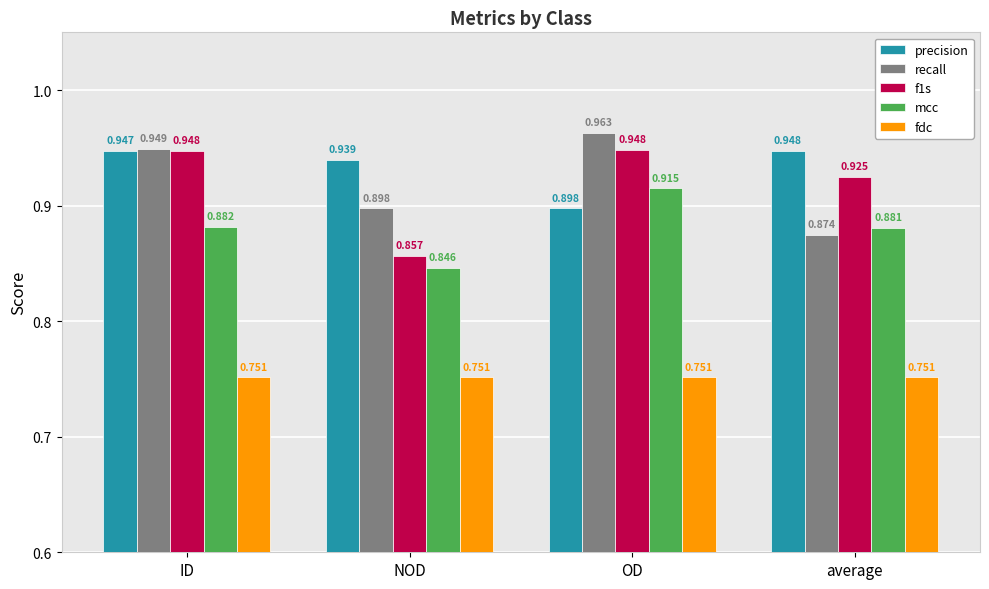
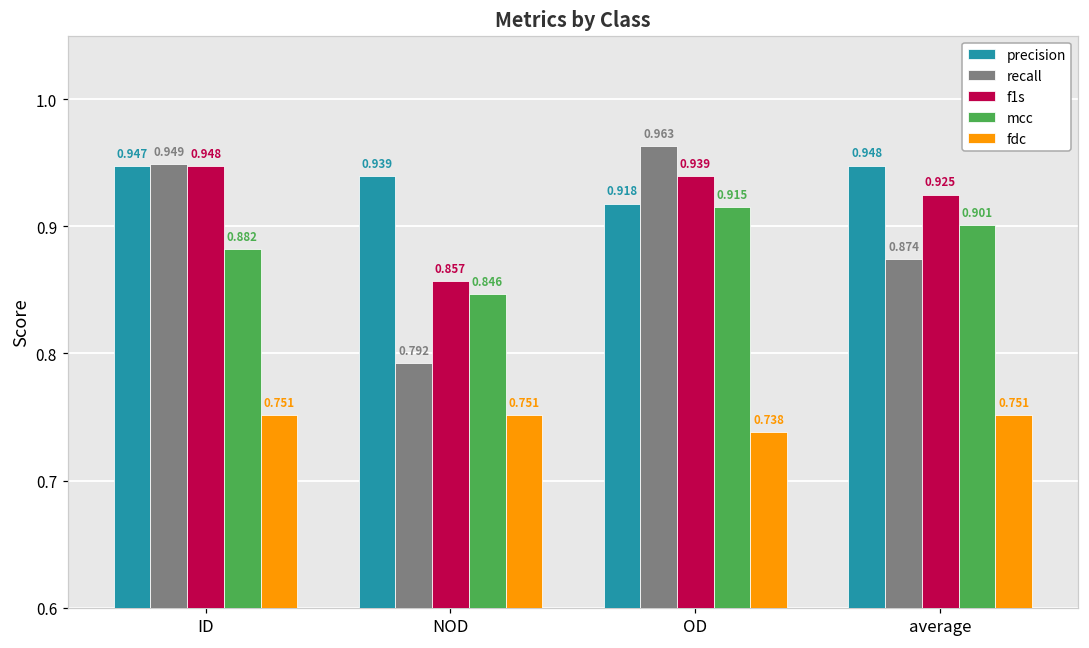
recall, NOD: 0.898 -> 0.792
precision, OD: 0.898 -> 0.918
f1s, OD: 0.948 -> 0.939
fdc, OD: 0.751 -> 0.738
mcc, average: 0.881 -> 0.901
